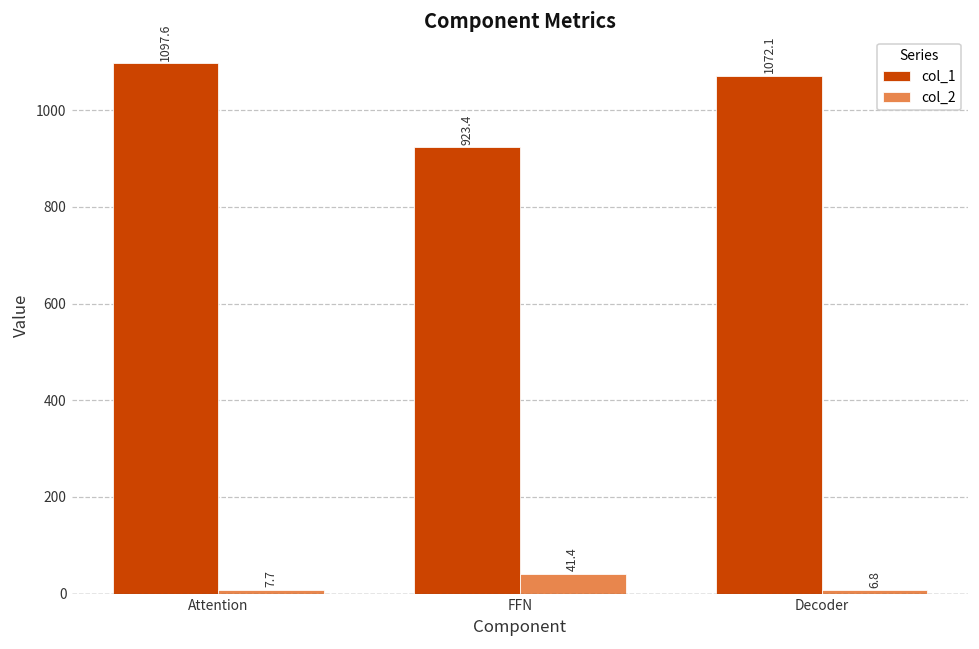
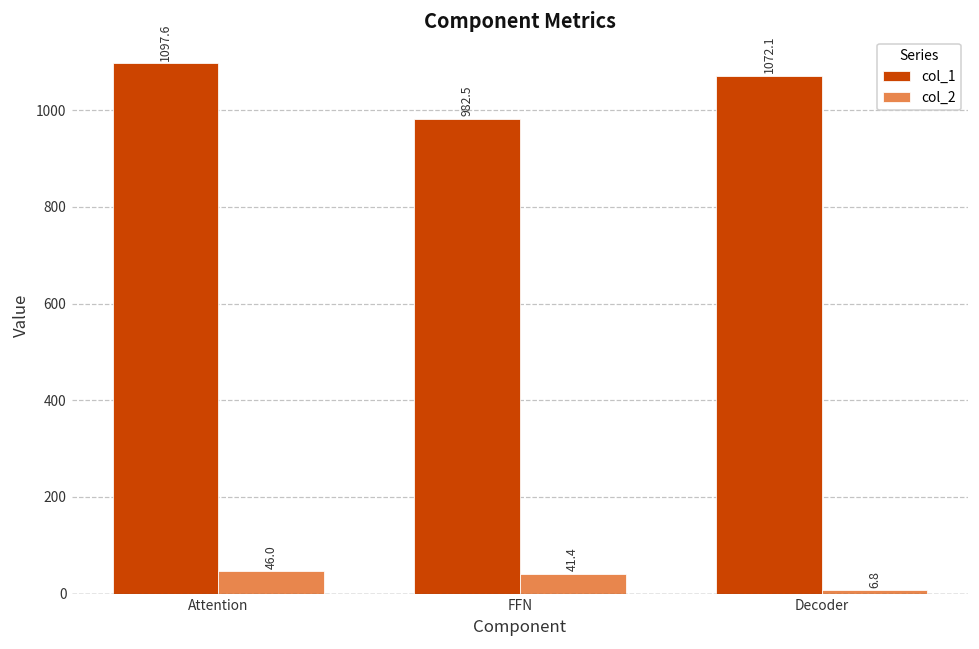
col_2, Attention: 7.7 -> 46.0
col_1, FFN: 923.4 -> 982.5
